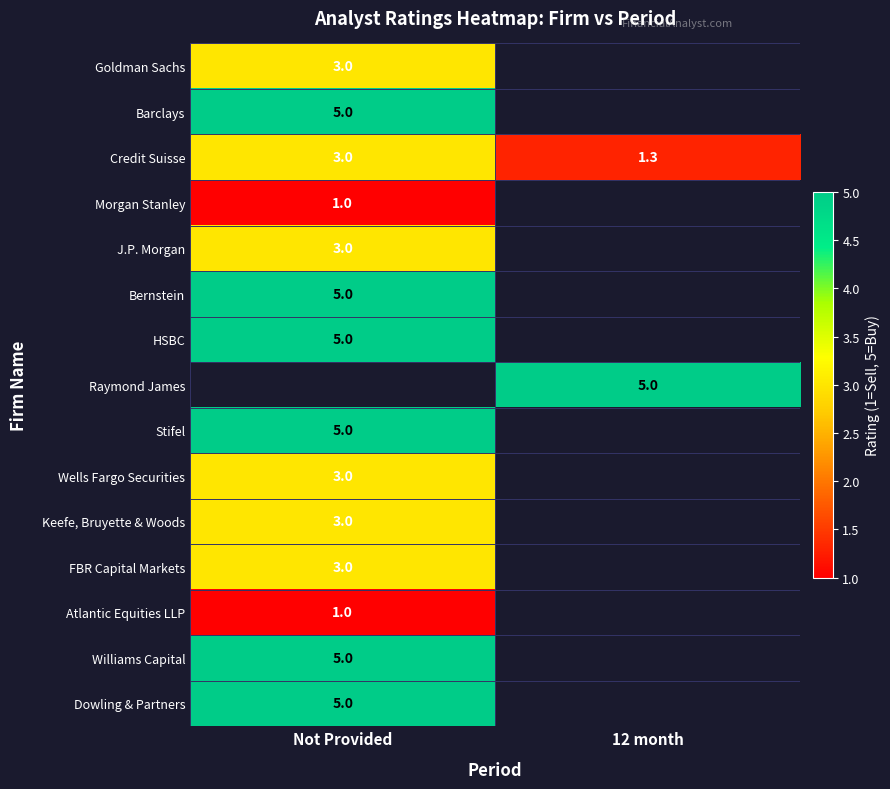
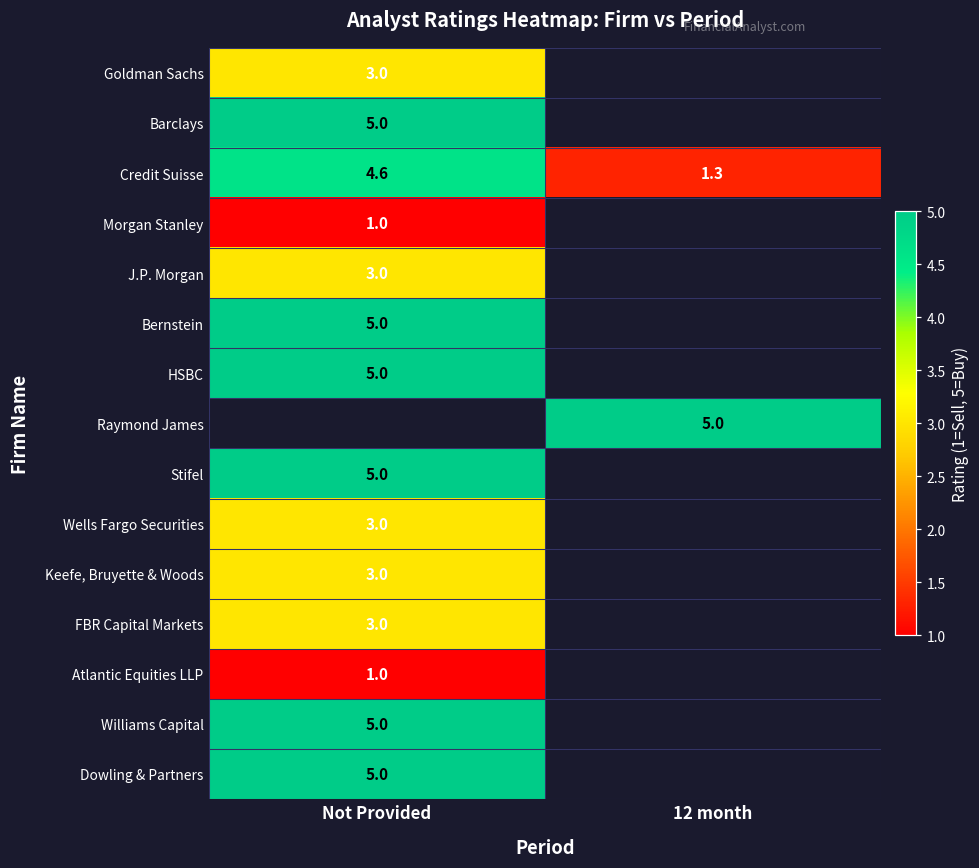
Credit Suisse, Not Provided: 3.0 -> 4.6
